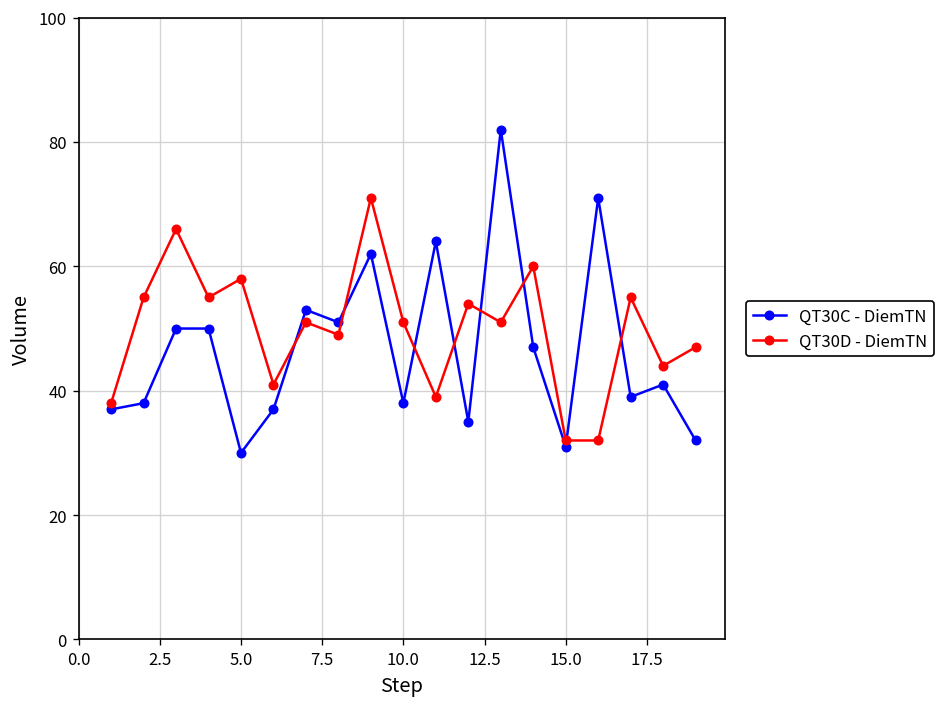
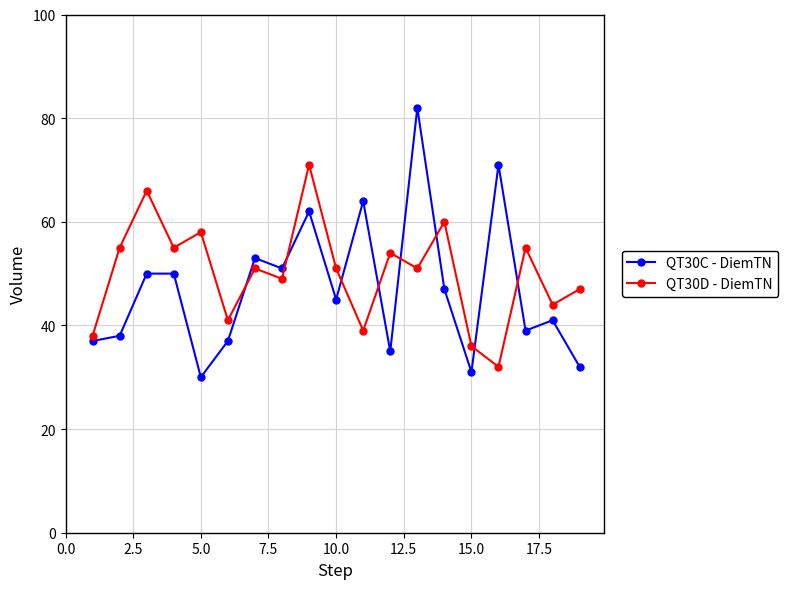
QT30C - DiemTN, 10.0: 38 -> 45
QT30D - DiemTN, 15.0: 32 -> 36
